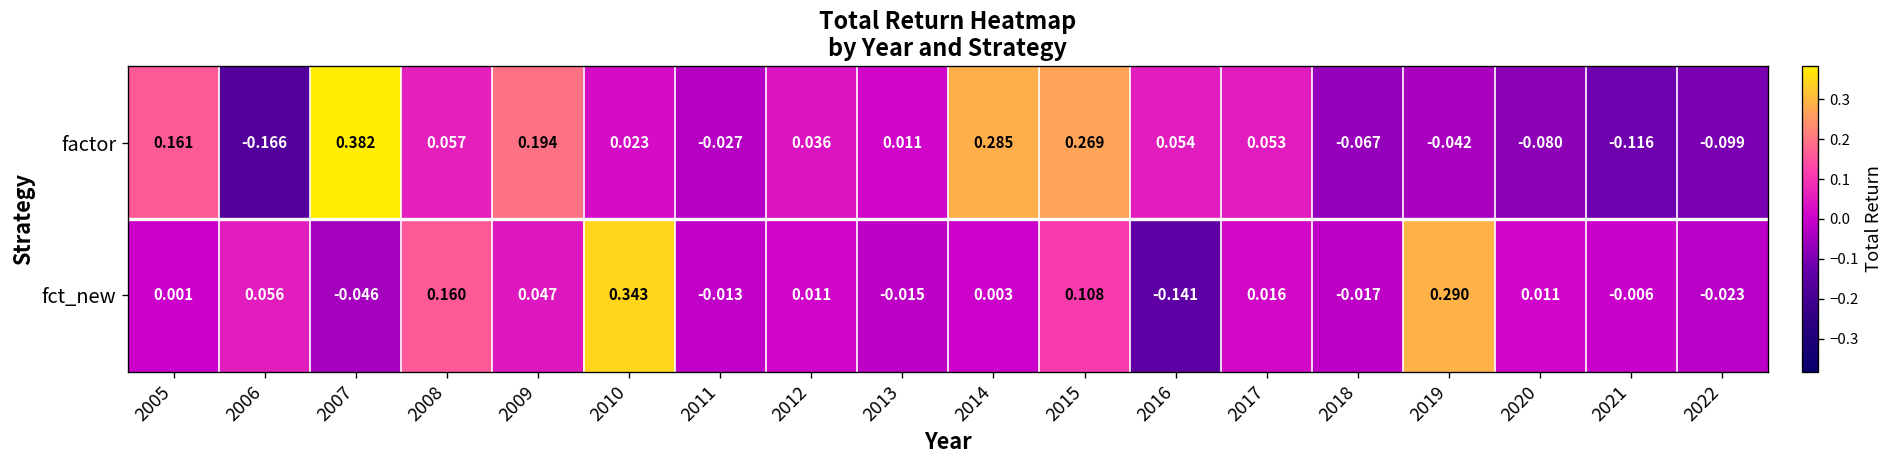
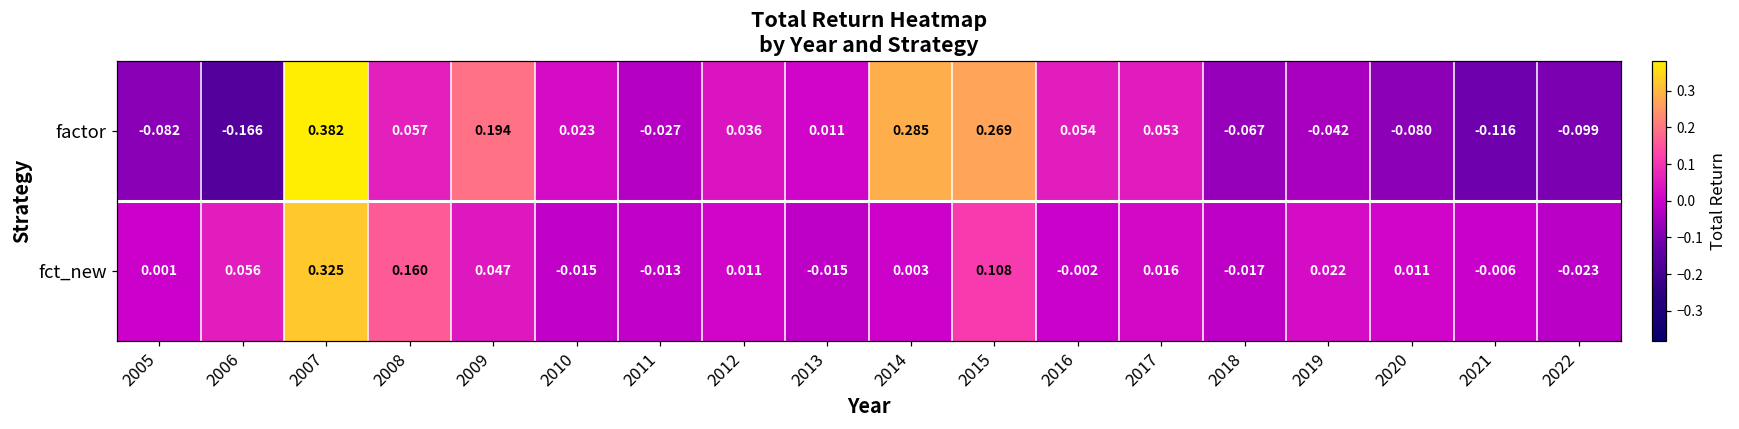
factor, 2005: 0.161 -> -0.082
fct_new, 2007: -0.046 -> 0.325
fct_new, 2010: 0.343 -> -0.015
fct_new, 2016: -0.141 -> -0.002
fct_new, 2019: 0.290 -> 0.022
